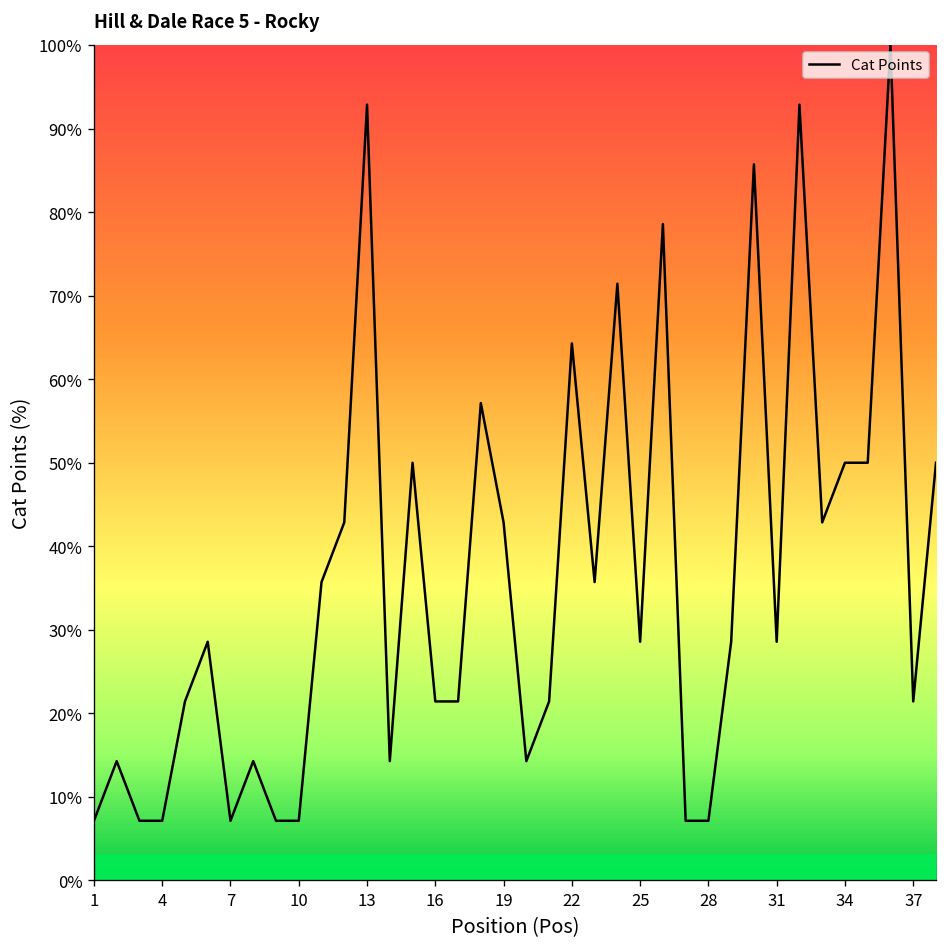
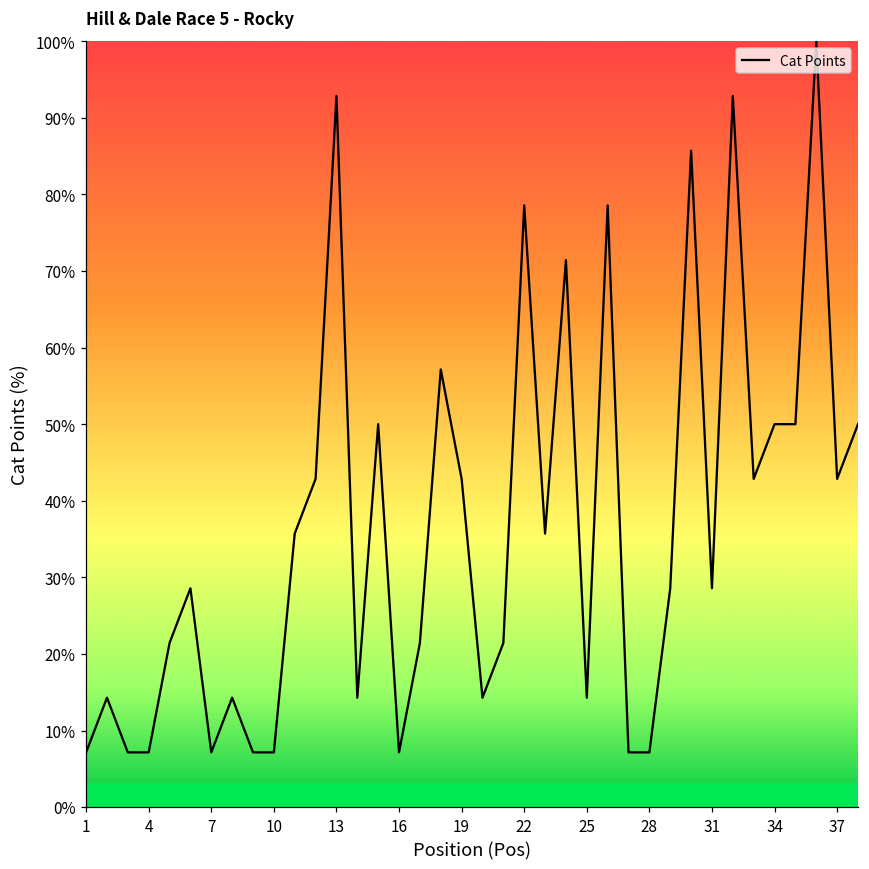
16: 21% -> 7%
22: 64% -> 79%
25: 29% -> 14%
37: 21% -> 43%
